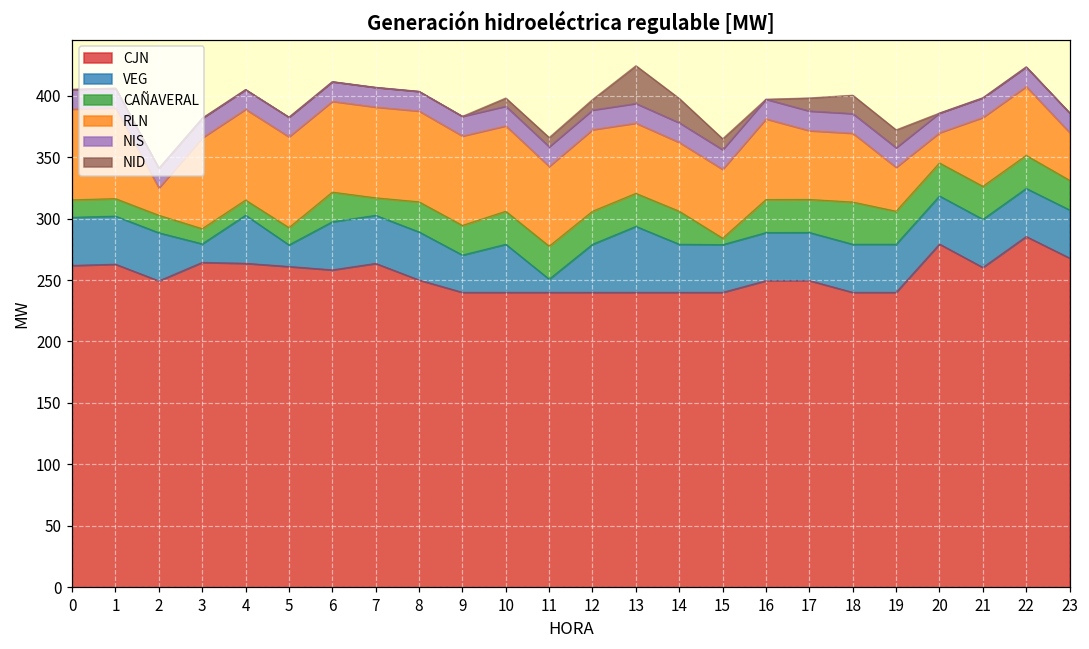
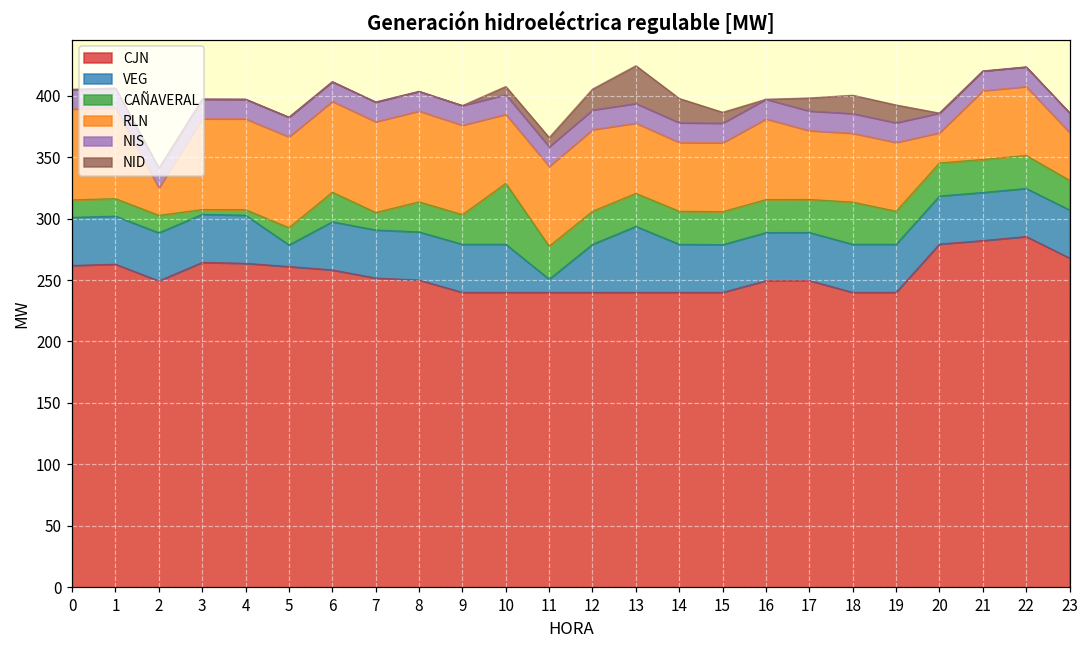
VEG, 3: 15 -> 39
CAÑAVERAL, 3: 12 -> 4
CAÑAVERAL, 4: 12 -> 5
CJN, 7: 264 -> 252
VEG, 9: 30 -> 39
CAÑAVERAL, 10: 27 -> 50
RLN, 10: 70 -> 56
NID, 12: 9 -> 17
CAÑAVERAL, 15: 5 -> 27
RLN, 19: 36 -> 56
CJN, 21: 260 -> 282
